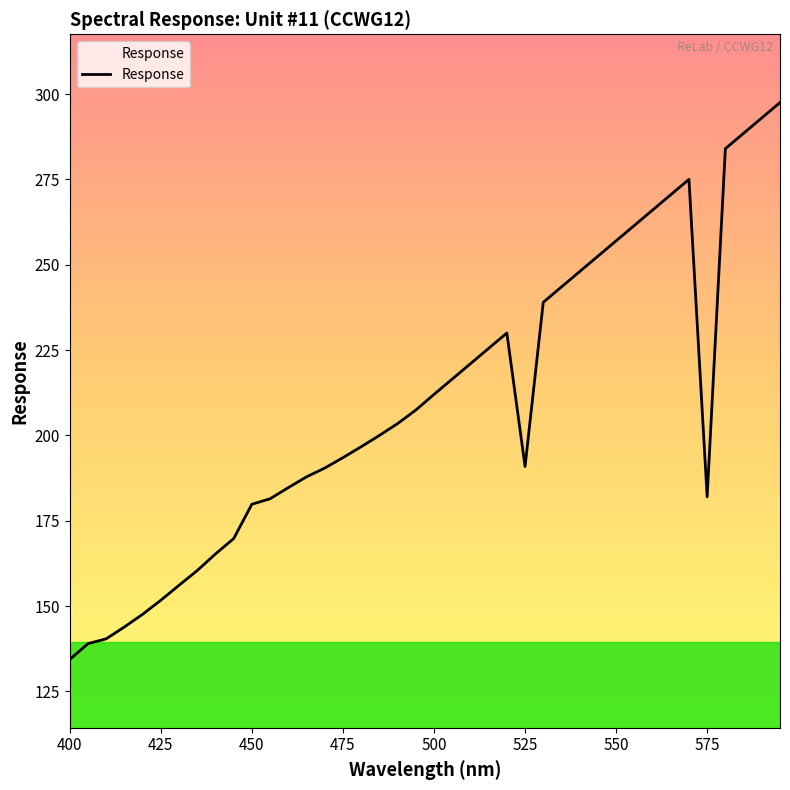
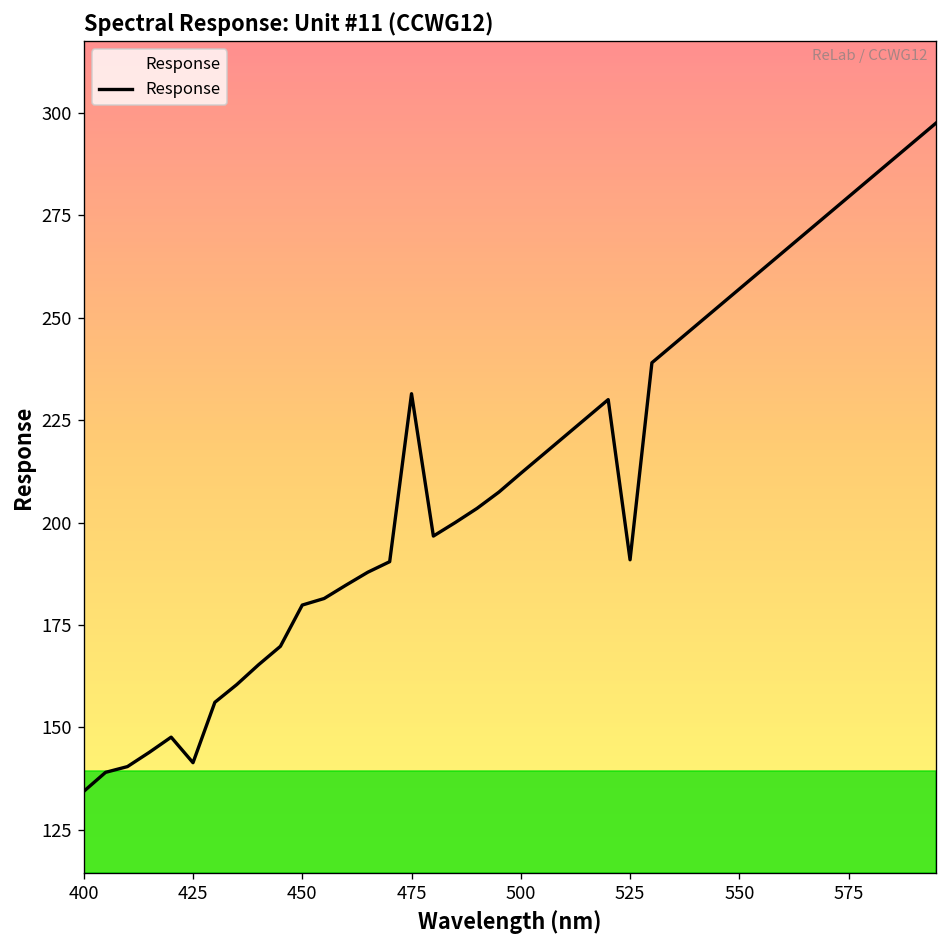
425: 152 -> 141
475: 193 -> 231
575: 182 -> 280
